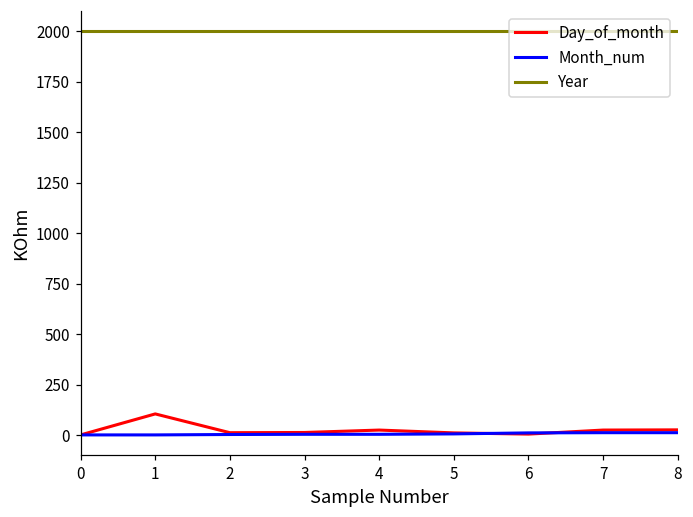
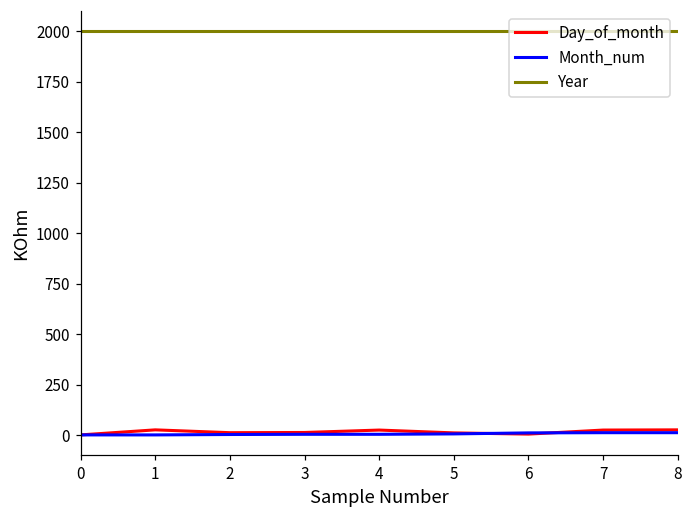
Day_of_month, 1: 110 -> 30
